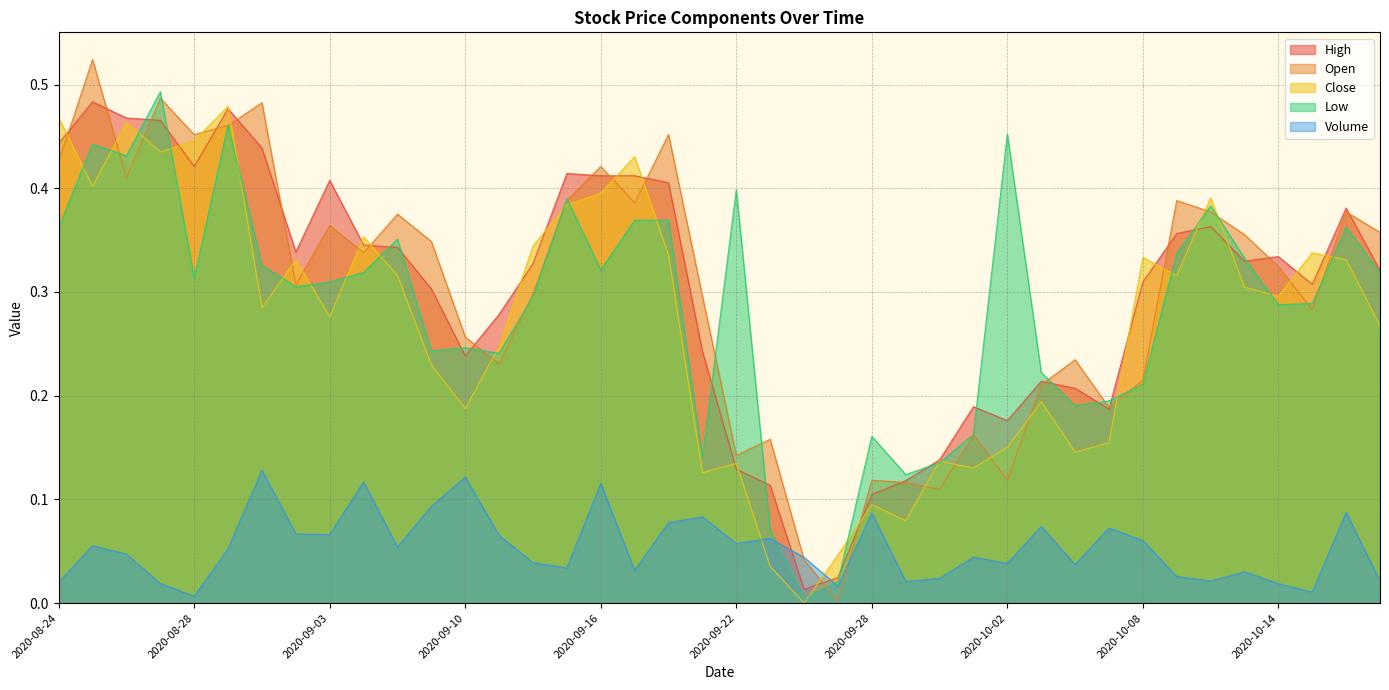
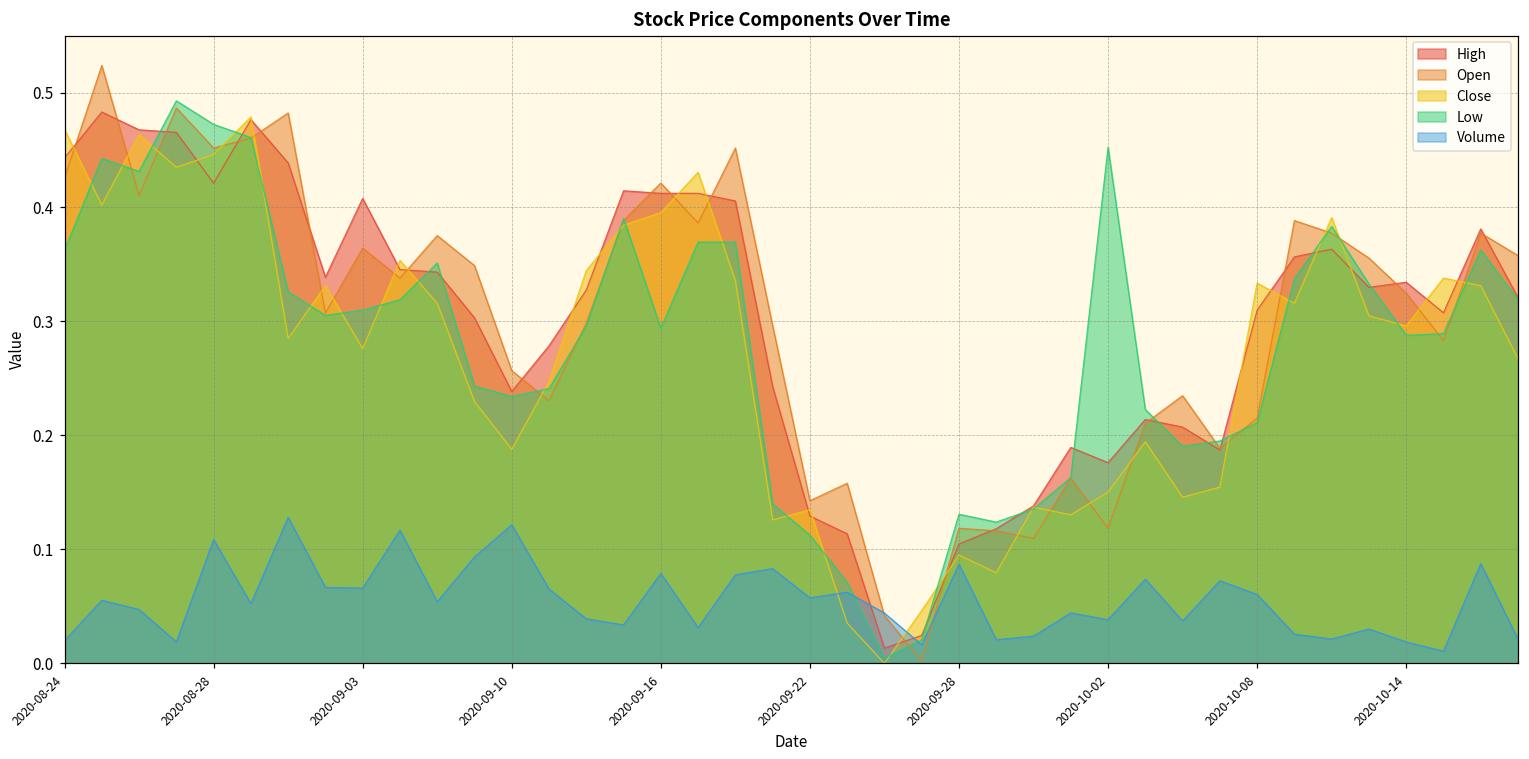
Low, 2020-08-28: 0.313 -> 0.472
Volume, 2020-08-28: 0.007 -> 0.109
Low, 2020-09-10: 0.246 -> 0.234
Low, 2020-09-16: 0.321 -> 0.294
Volume, 2020-09-16: 0.115 -> 0.079
Low, 2020-09-22: 0.399 -> 0.112
Low, 2020-09-28: 0.161 -> 0.131
